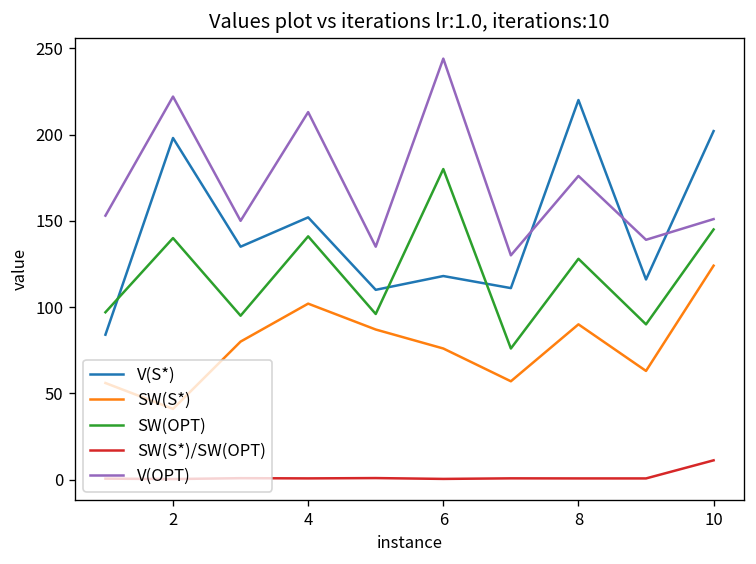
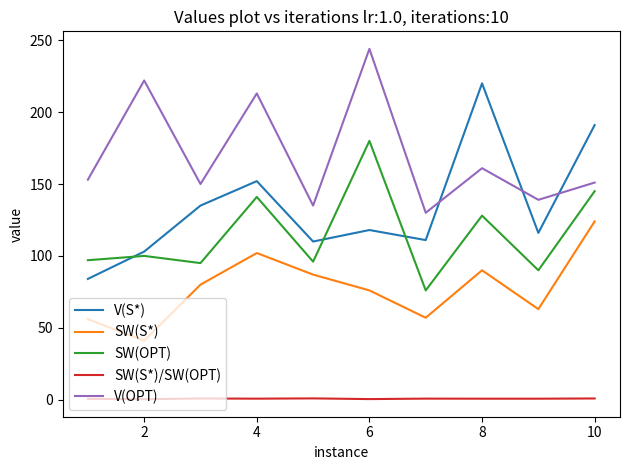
V(S*), 2: 198 -> 103
SW(OPT), 2: 140 -> 100
V(OPT), 8: 176 -> 161
V(S*), 10: 202 -> 191
SW(S*)/SW(OPT), 10: 11 -> 1
